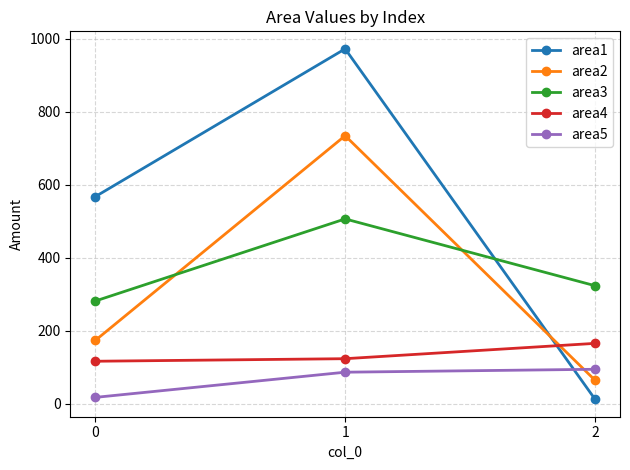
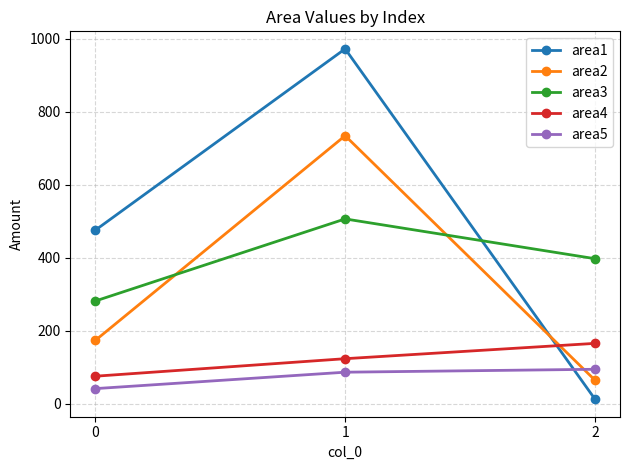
area1, 0: 570 -> 480
area4, 0: 120 -> 80
area5, 0: 20 -> 40
area3, 2: 320 -> 400
